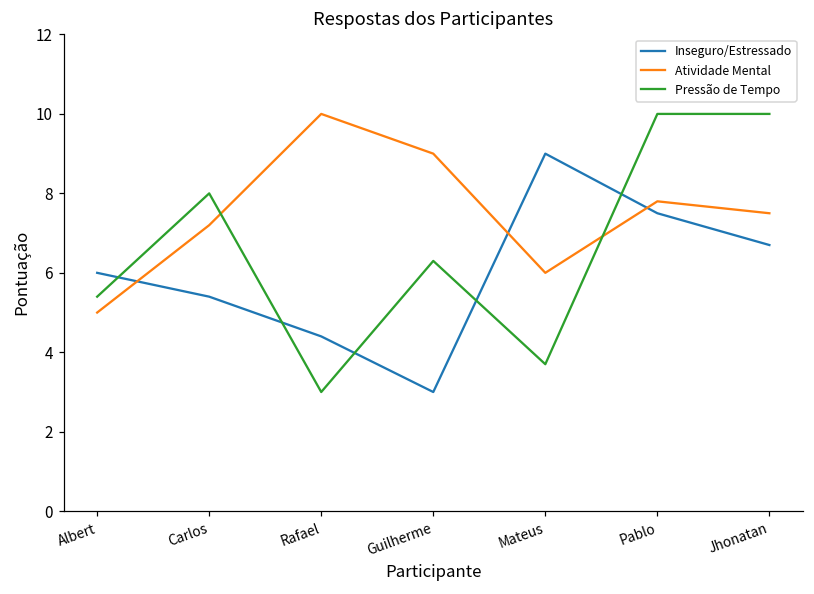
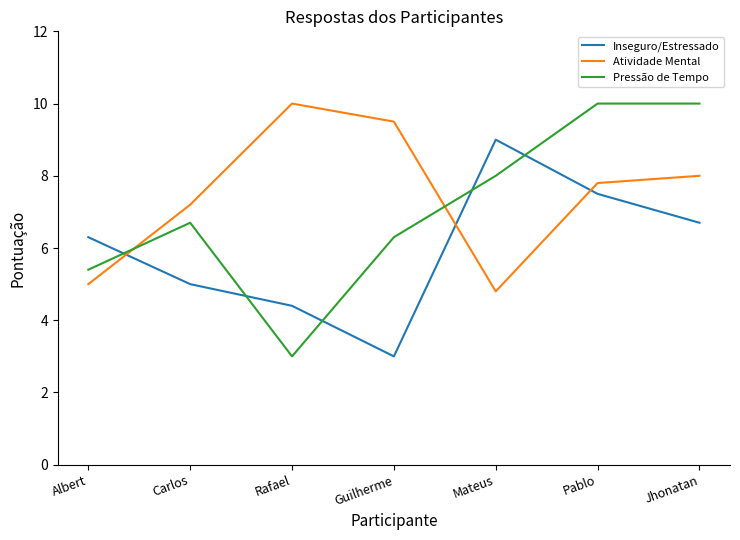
Inseguro/Estressado, Albert: 6.0 -> 6.3
Inseguro/Estressado, Carlos: 5.4 -> 5.0
Pressão de Tempo, Carlos: 8.0 -> 6.7
Atividade Mental, Guilherme: 9.0 -> 9.5
Atividade Mental, Mateus: 6.0 -> 4.8
Pressão de Tempo, Mateus: 3.7 -> 8.0
Atividade Mental, Jhonatan: 7.5 -> 8.0
